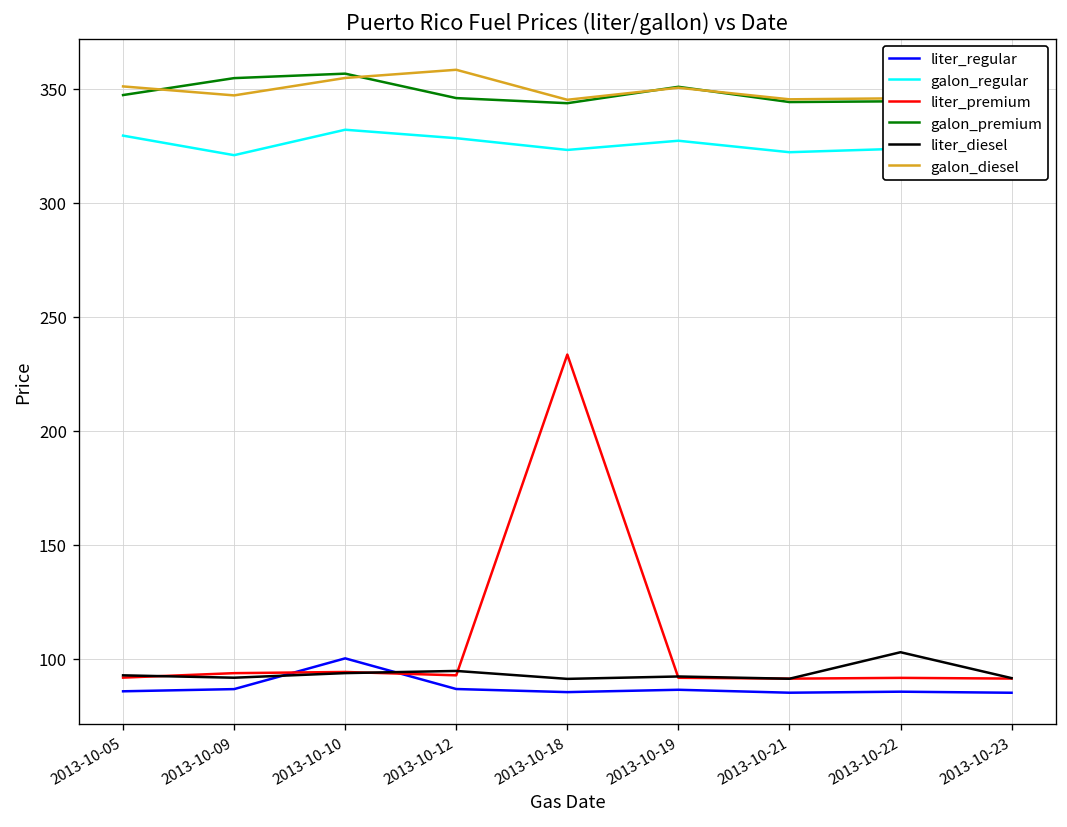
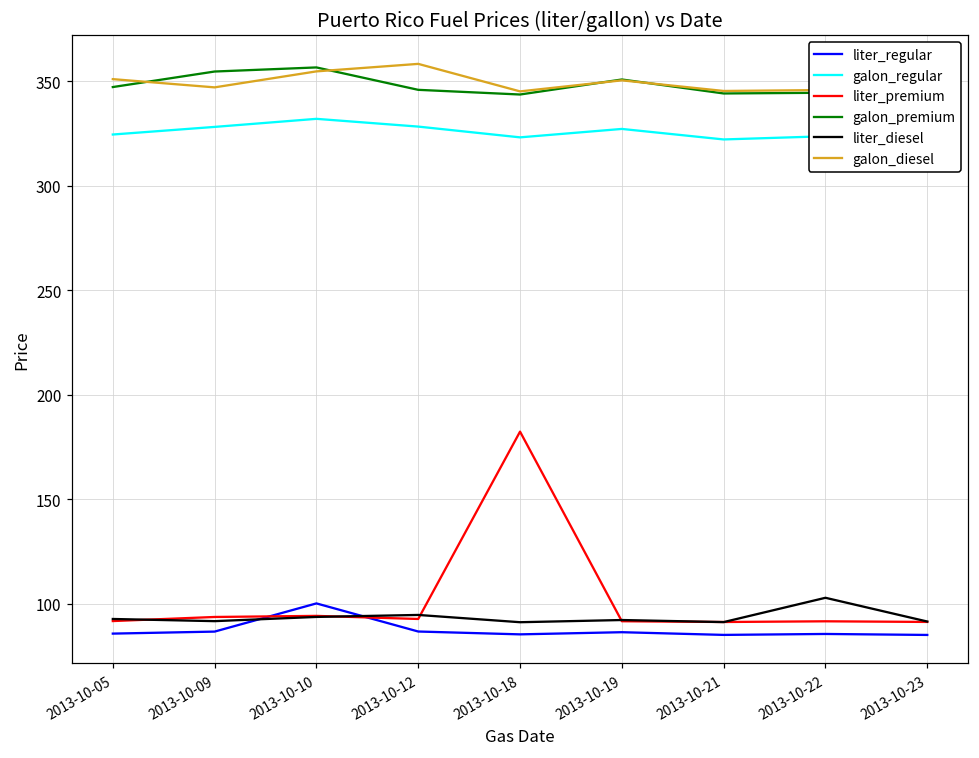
galon_regular, 2013-10-05: 329 -> 325
galon_regular, 2013-10-09: 321 -> 328
liter_premium, 2013-10-18: 233 -> 182
